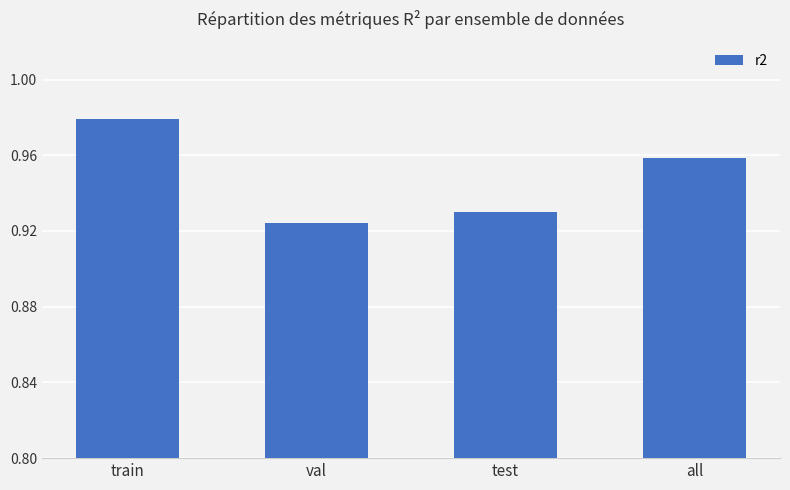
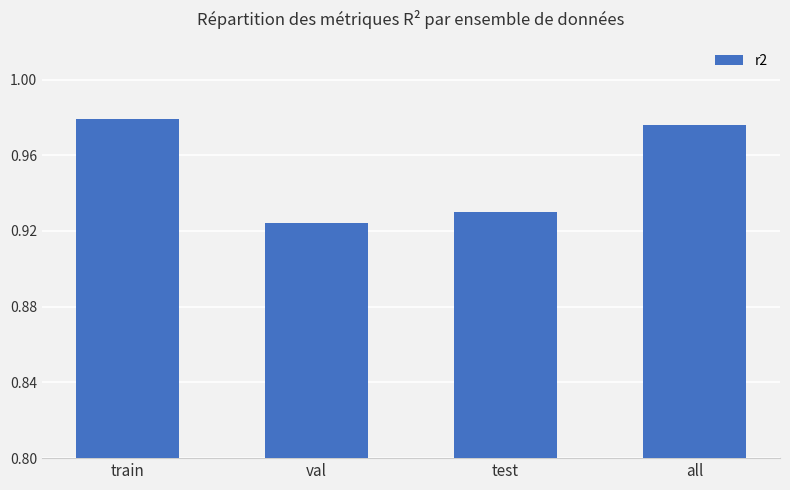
all: 0.959 -> 0.976
